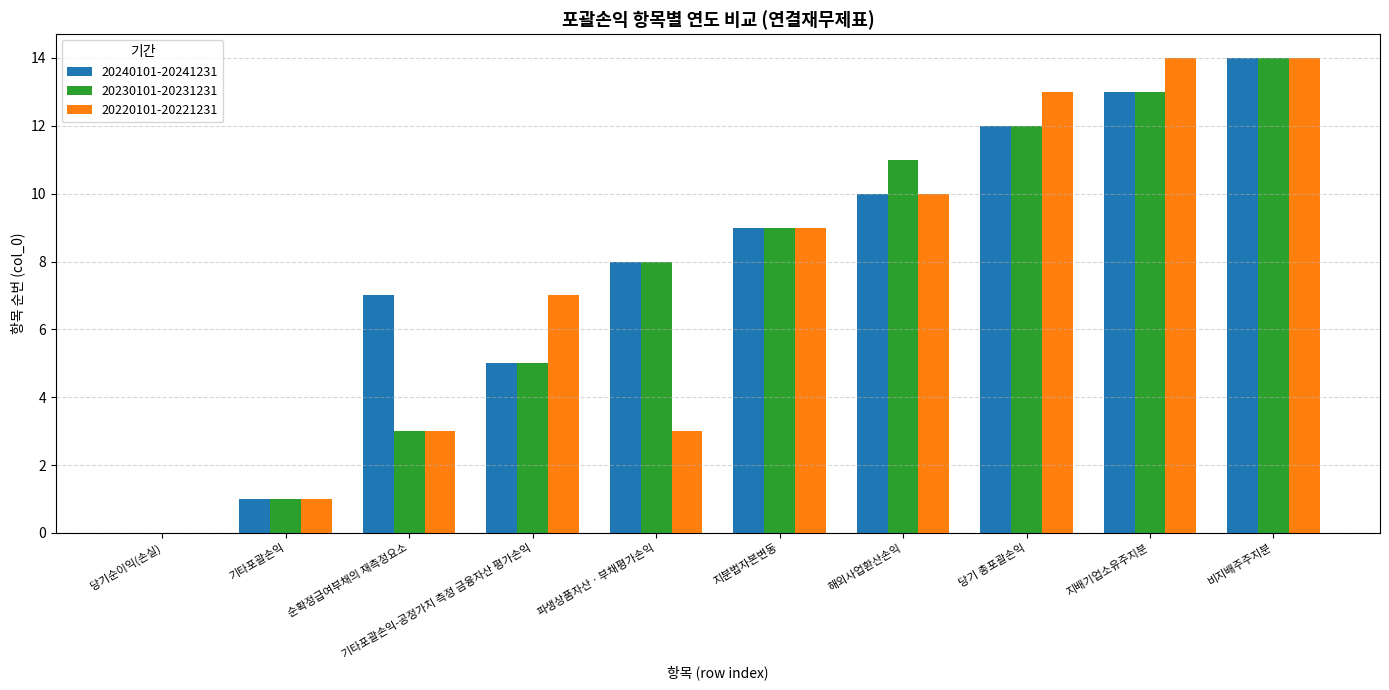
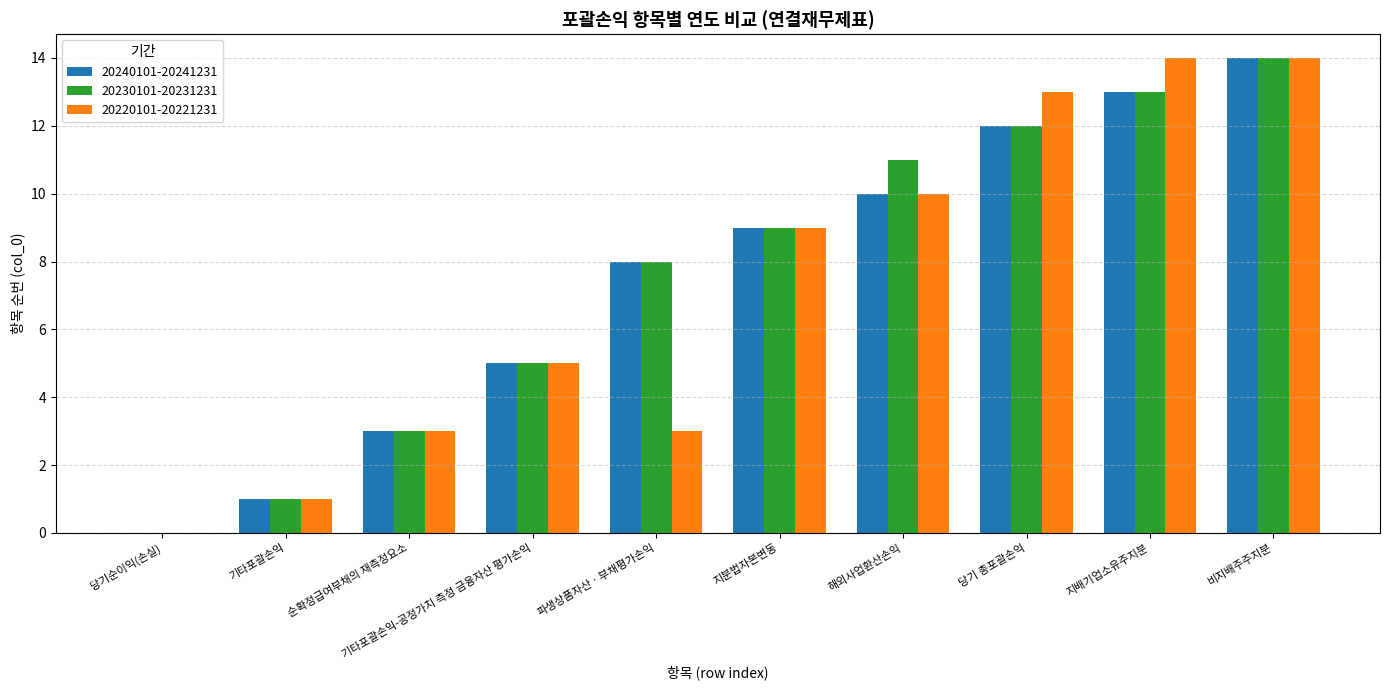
20240101-20241231, 순확정급여부채의 재측정요소: 7 -> 3
20220101-20221231, 기타포괄손익-공정가치 측정 금융자산 평가손익: 7 -> 5
